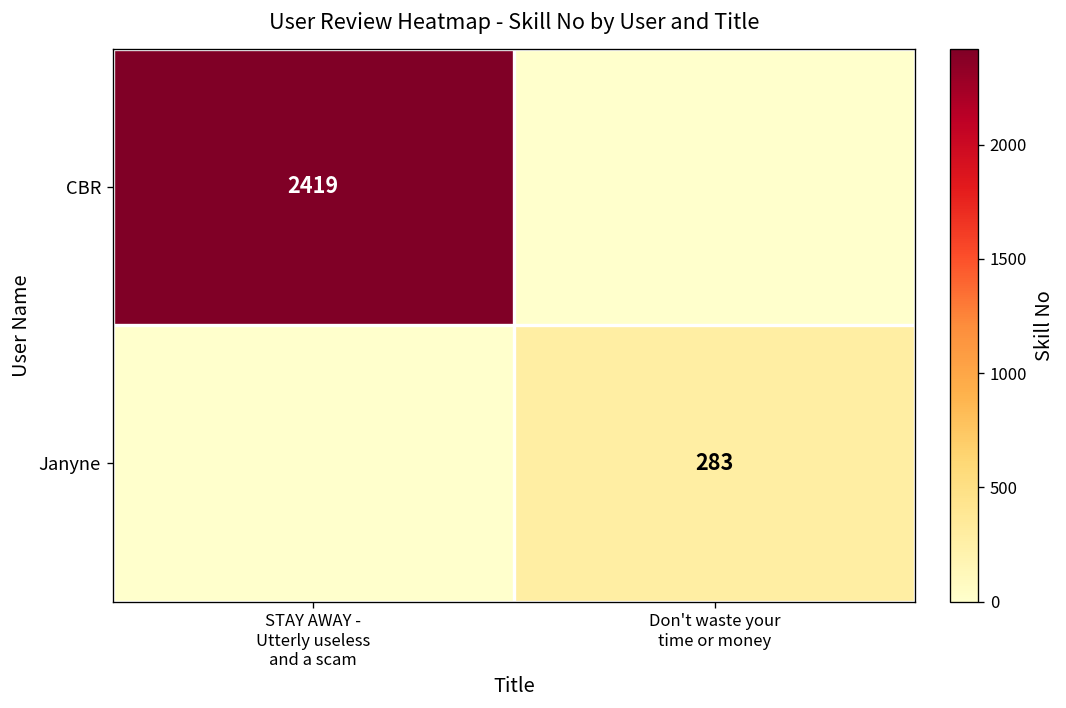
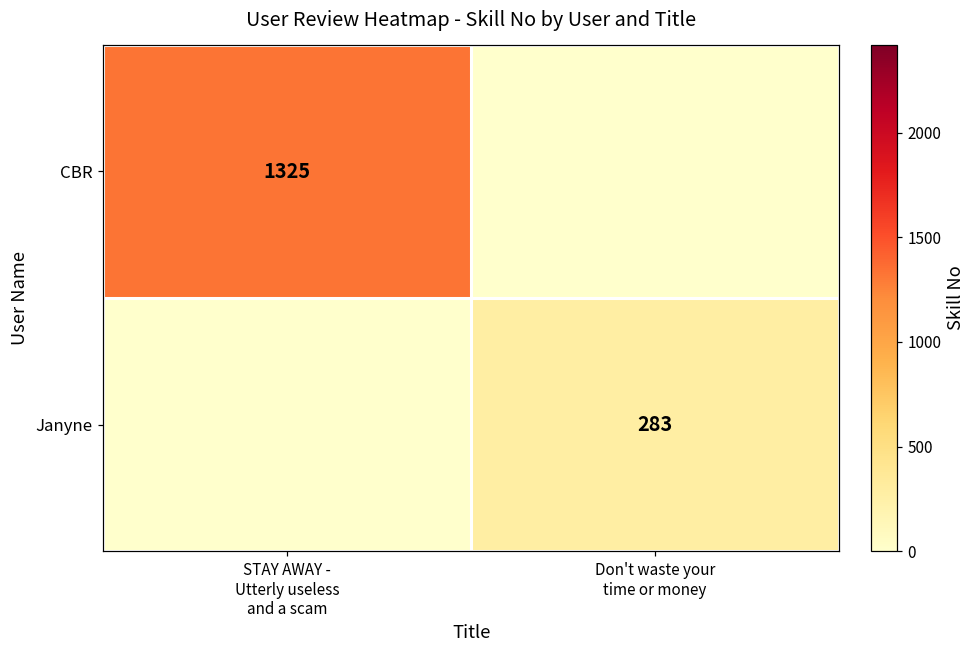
CBR, STAY AWAY - Utterly useless and a scam: 2419 -> 1325
